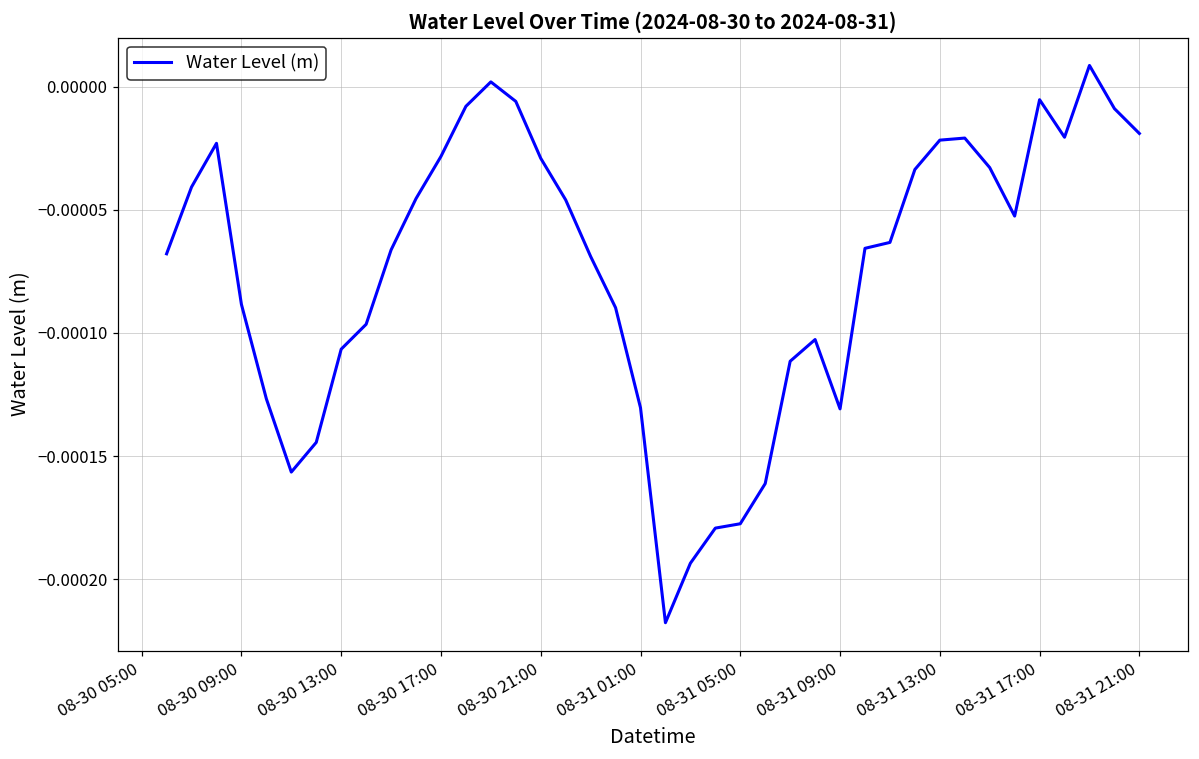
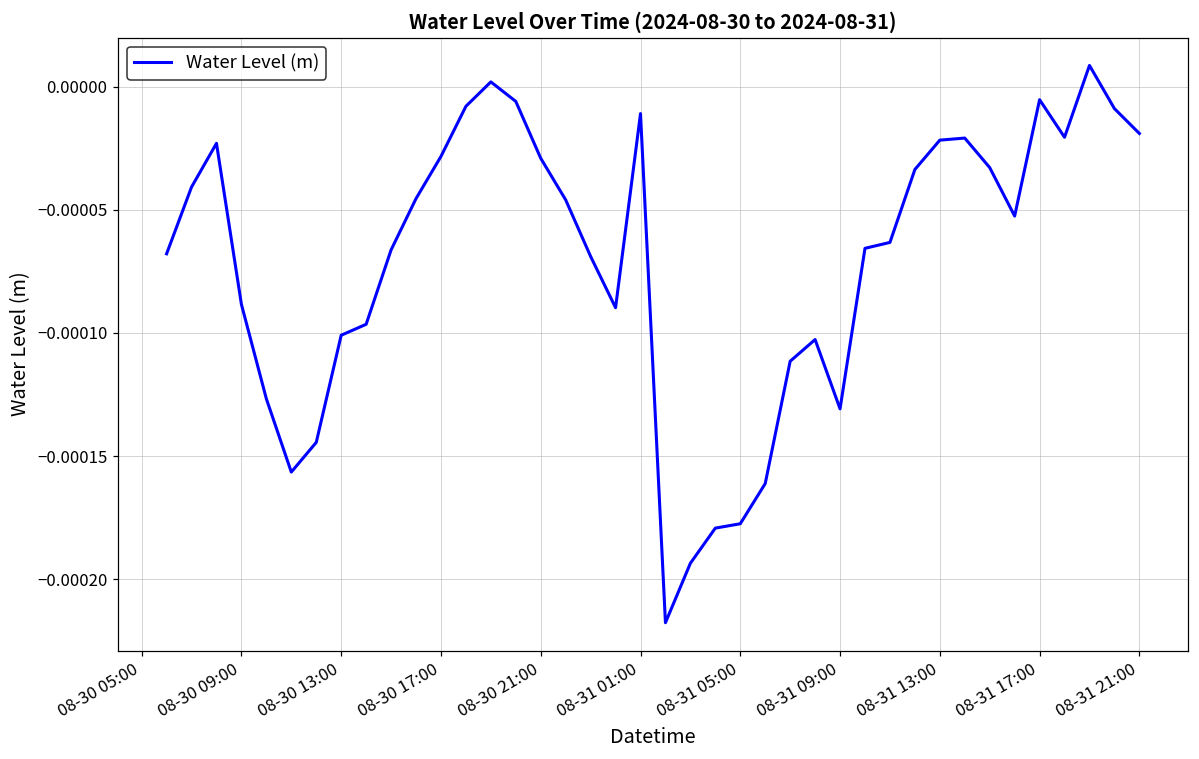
08-30 13:00: -0.000107 -> -0.000101
08-31 01:00: -0.000130 -> -0.000011
